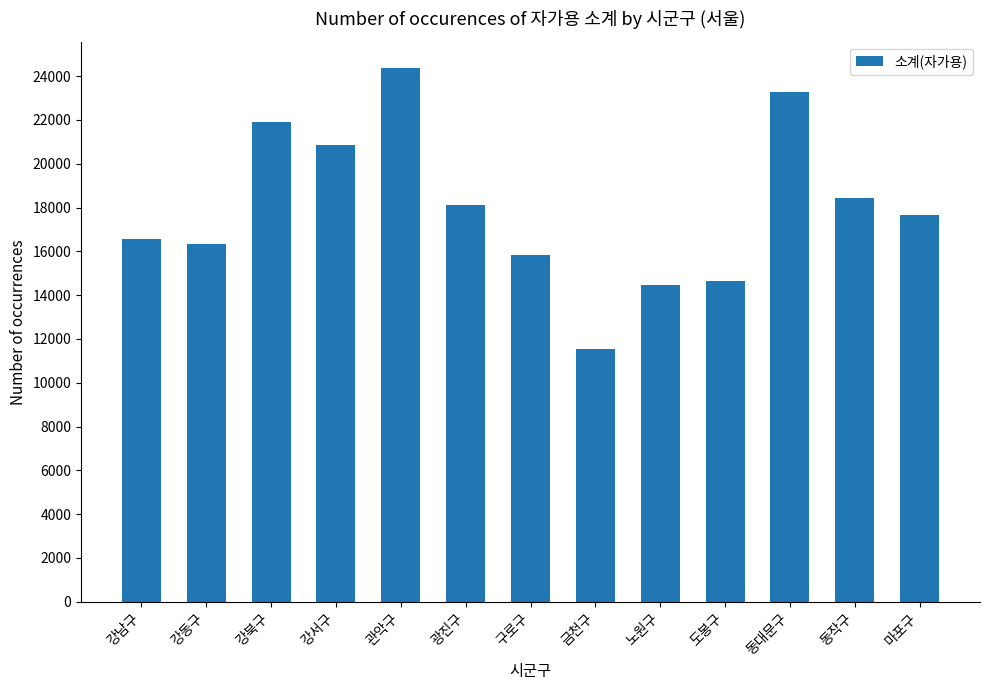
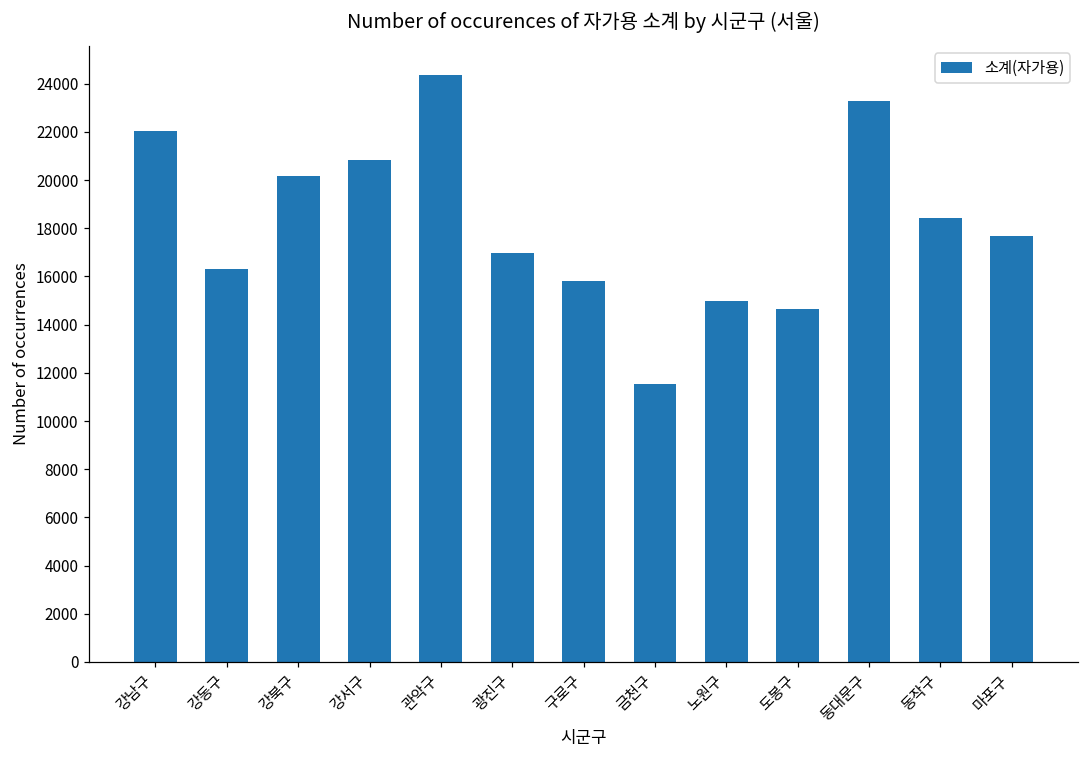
강남구: 16600 -> 22000
강북구: 21900 -> 20200
광진구: 18100 -> 17000
노원구: 14500 -> 15000
